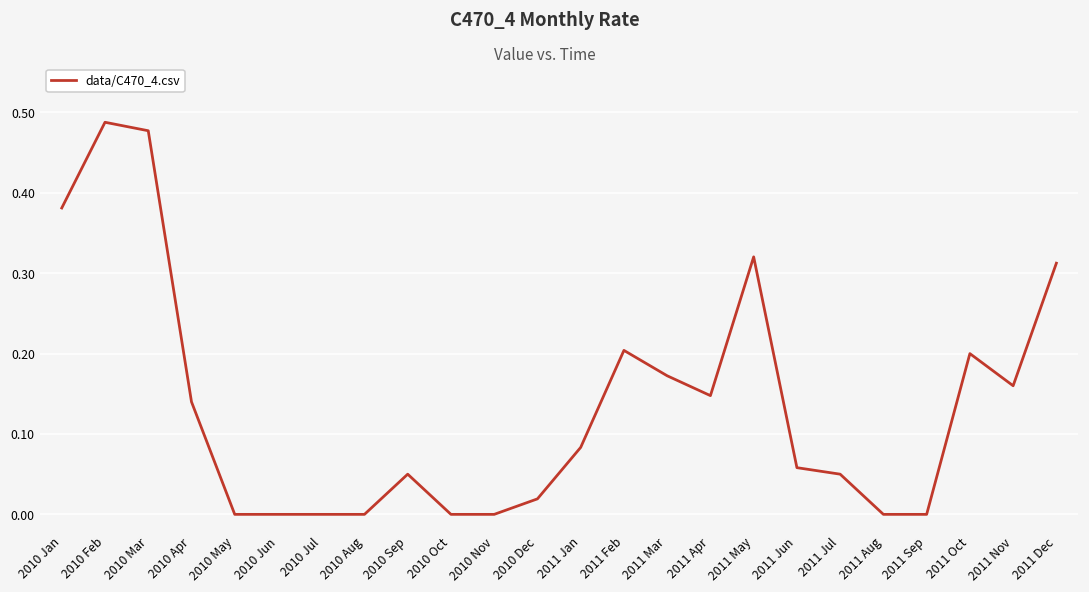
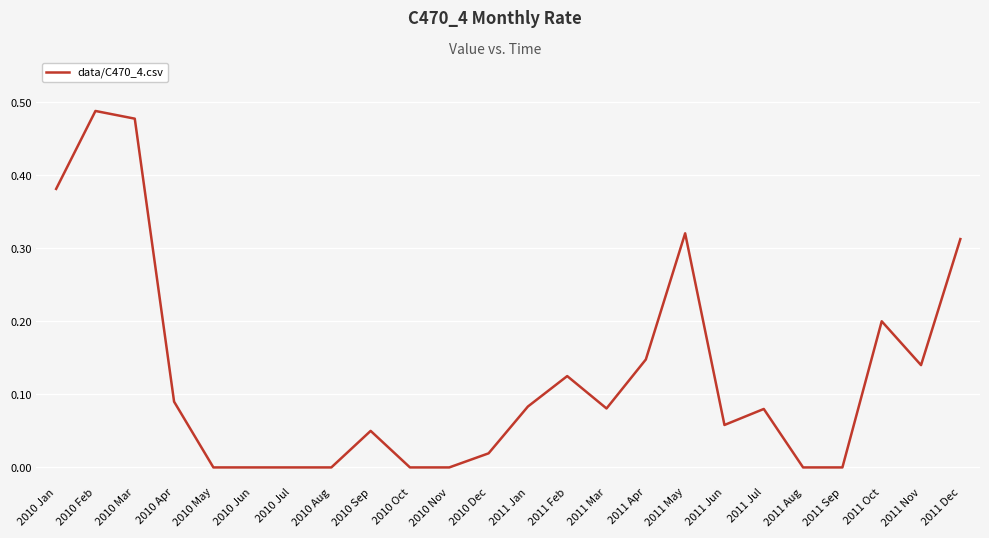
2010 Apr: 0.14 -> 0.09
2011 Feb: 0.20 -> 0.13
2011 Mar: 0.17 -> 0.08
2011 Jul: 0.05 -> 0.08
2011 Nov: 0.16 -> 0.14
